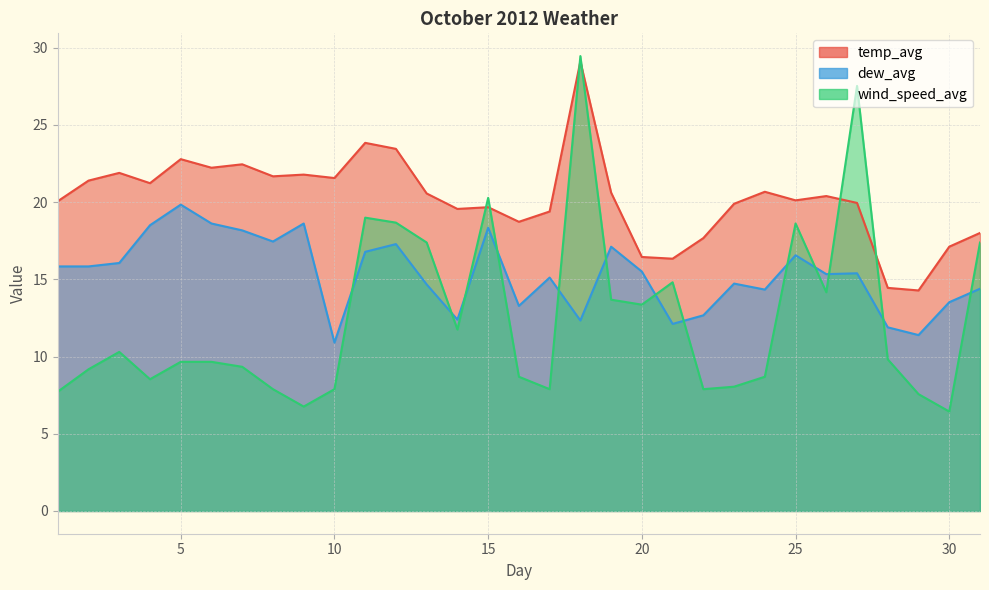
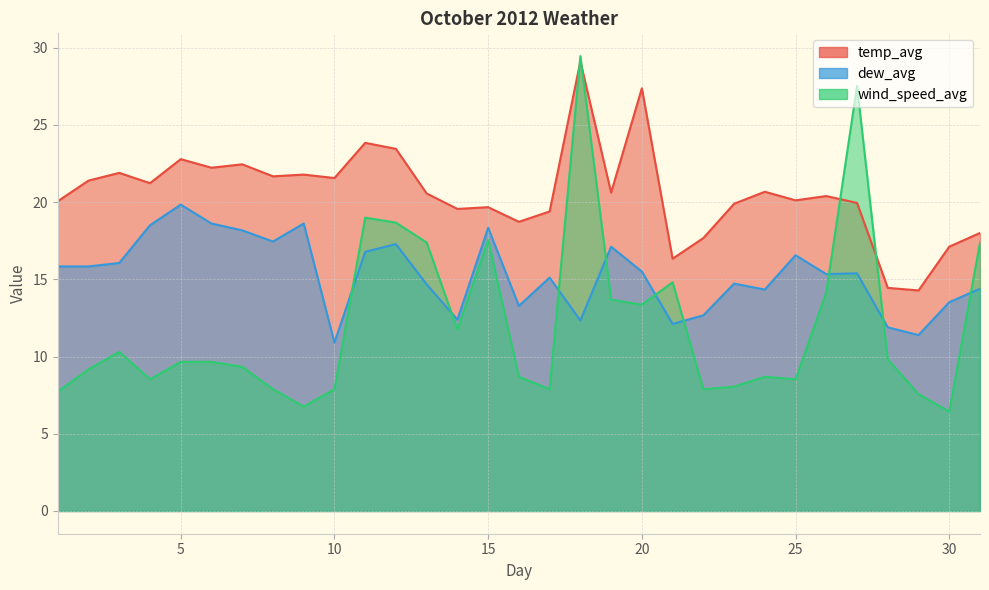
wind_speed_avg, 15: 20.3 -> 17.5
temp_avg, 20: 16.4 -> 27.4
wind_speed_avg, 25: 18.6 -> 8.5
